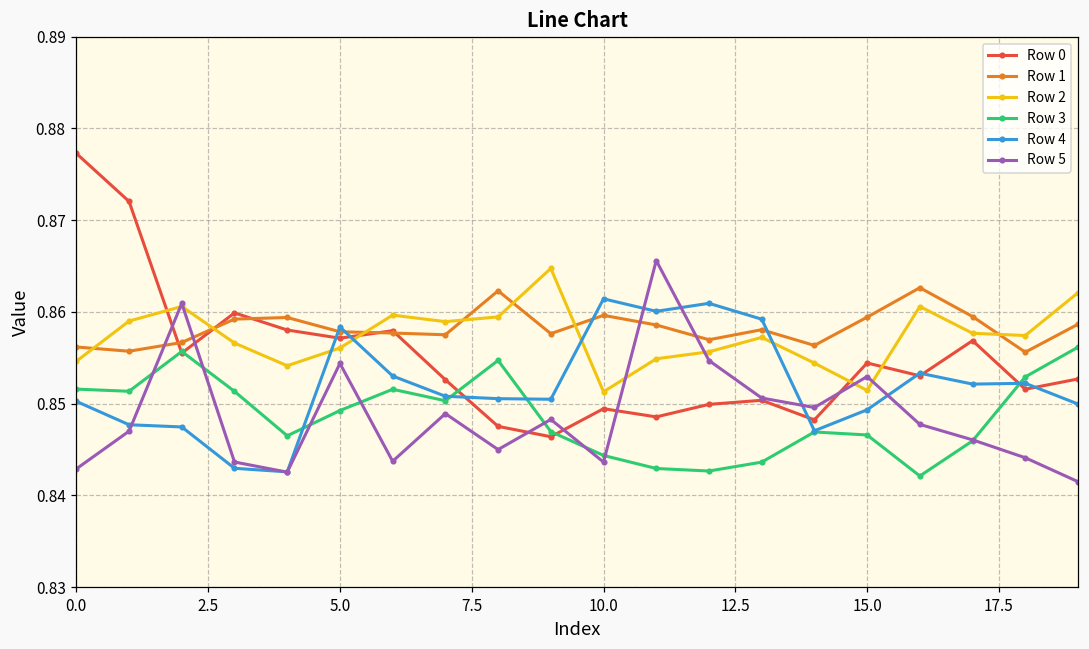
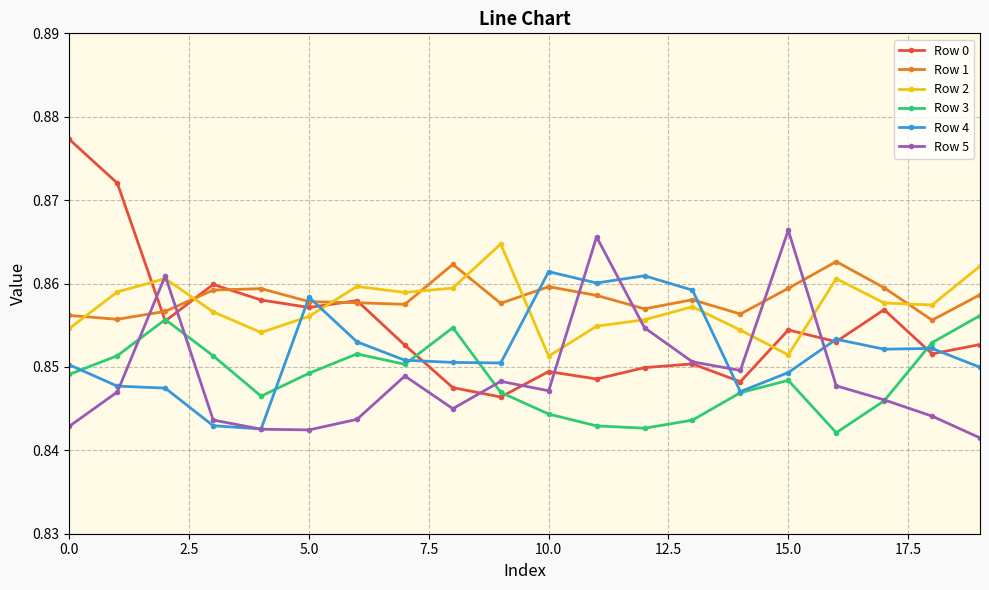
Row 3, 0.0: 0.852 -> 0.849
Row 5, 5.0: 0.854 -> 0.842
Row 5, 10.0: 0.844 -> 0.847
Row 3, 15.0: 0.847 -> 0.848
Row 5, 15.0: 0.853 -> 0.866
